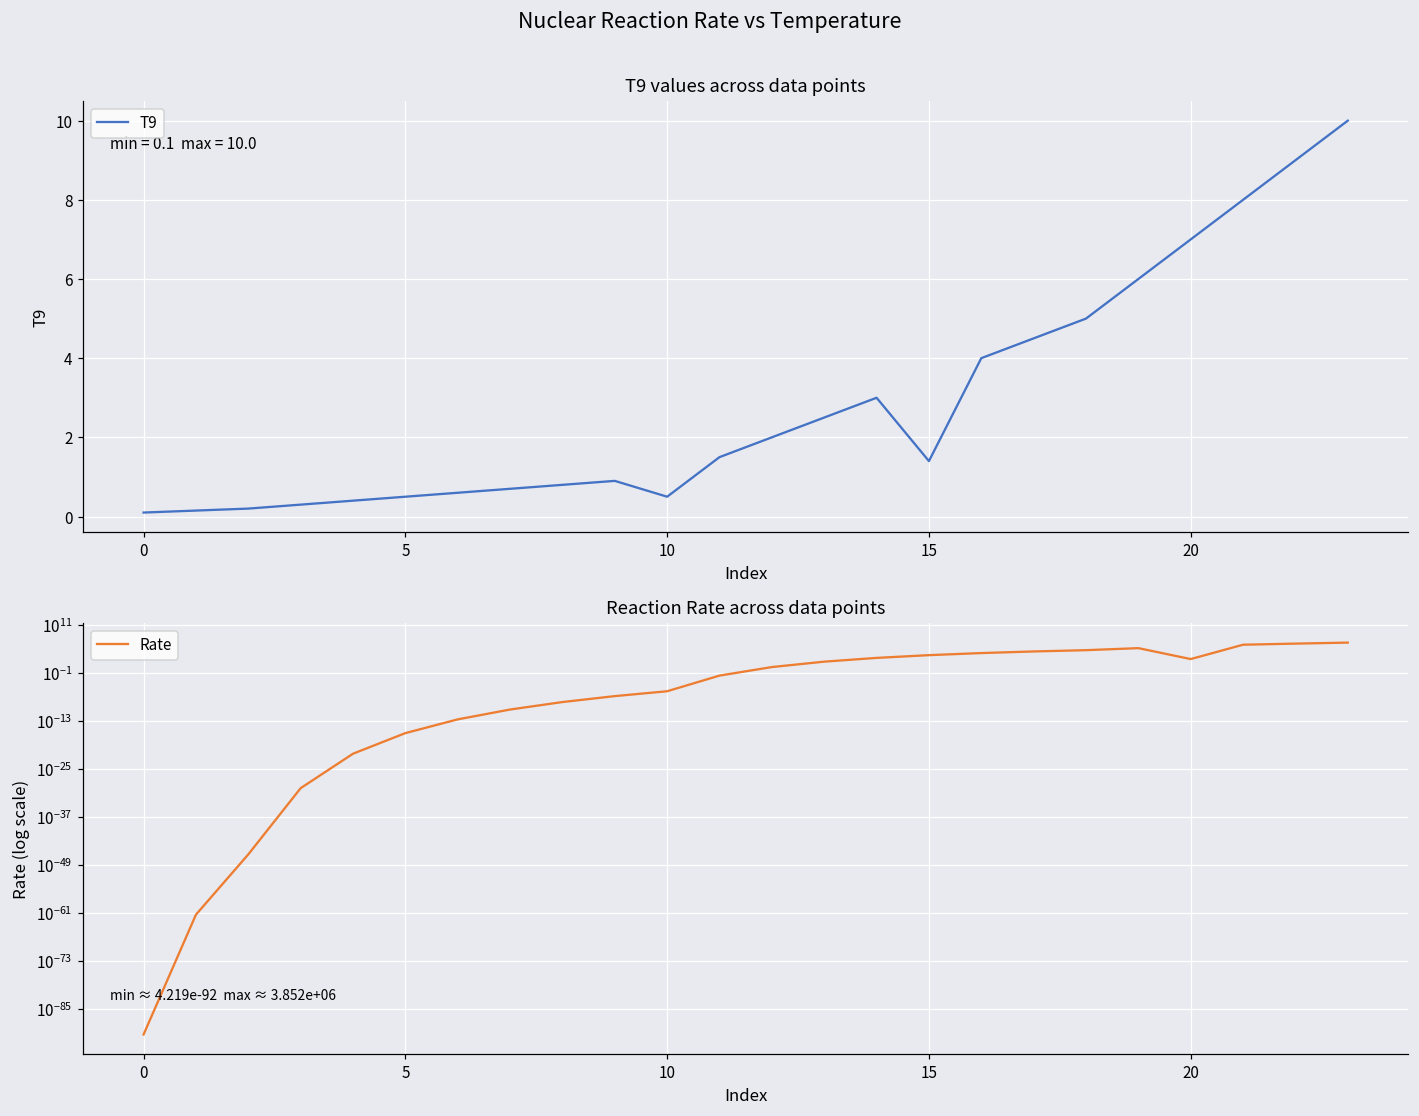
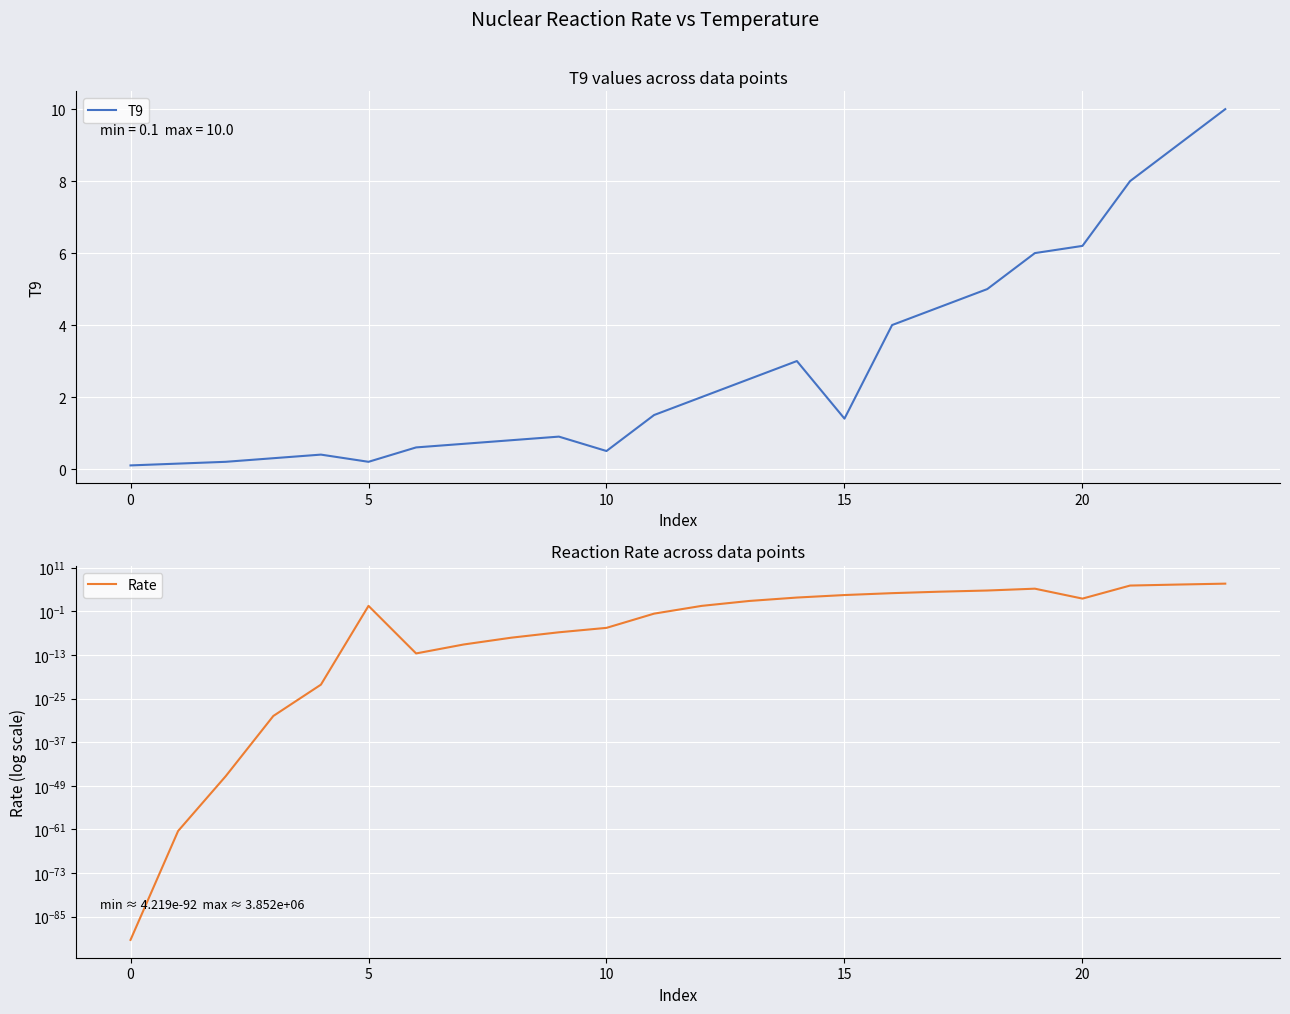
T9 values across data points, 5: 0.5 -> 0.2
T9 values across data points, 20: 7.0 -> 6.2
Reaction Rate across data points, 5: 0.0 -> 3
